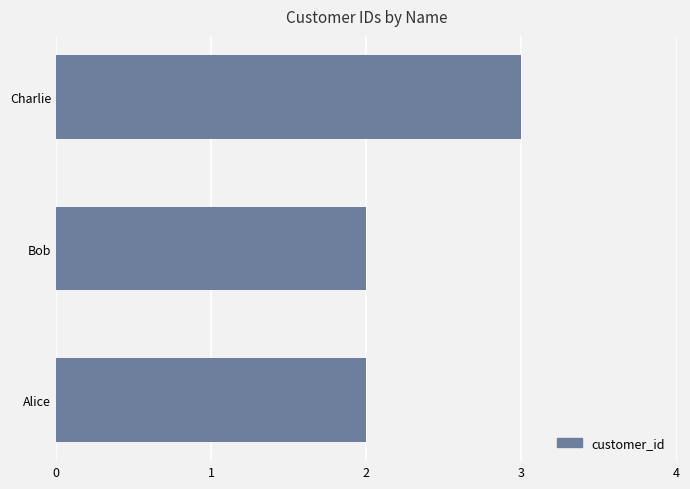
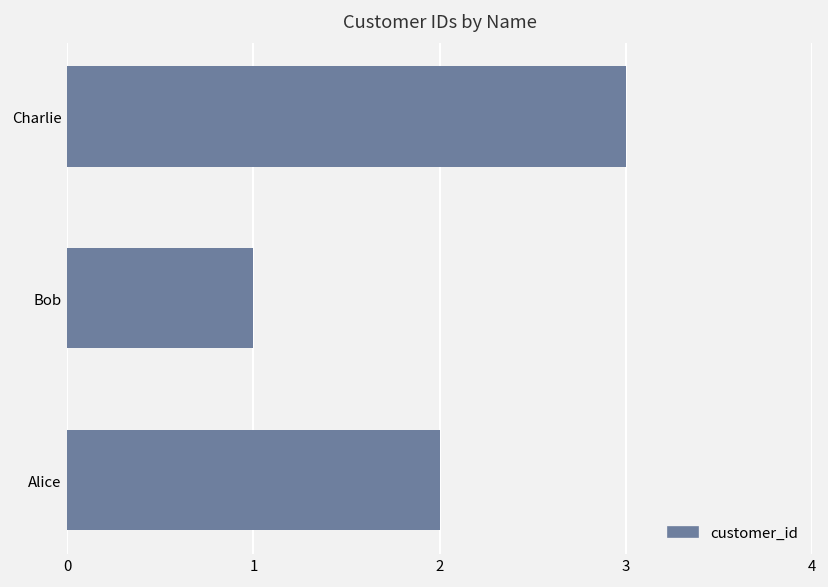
Bob: 2 -> 1
